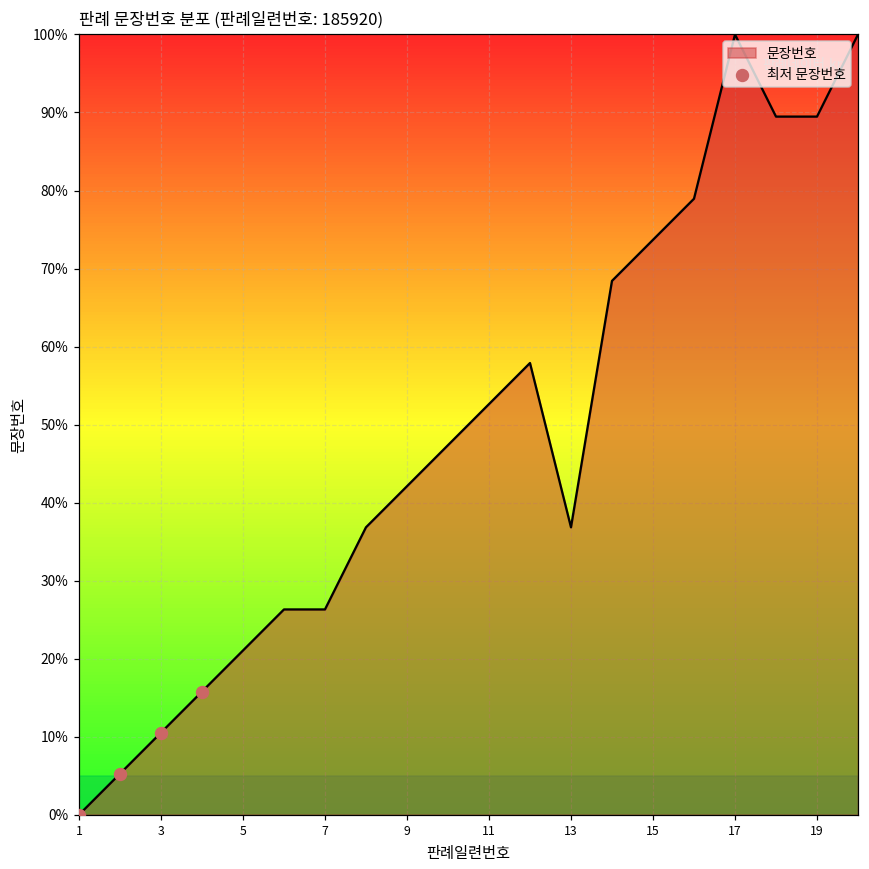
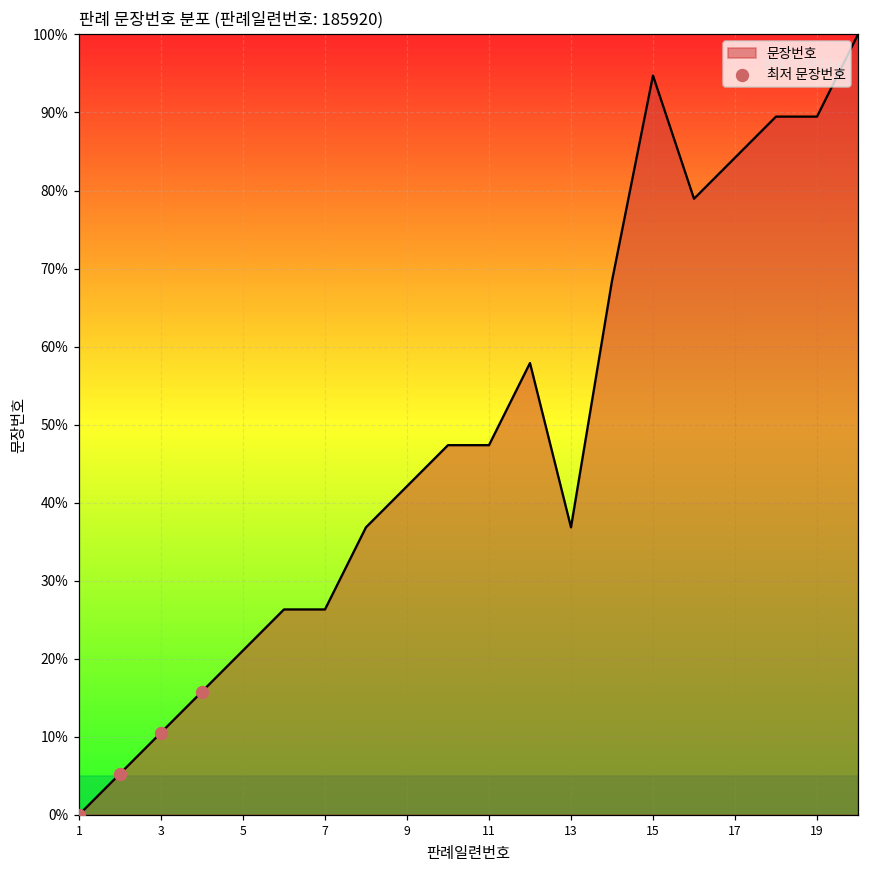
문장번호, 11: 53% -> 47%
문장번호, 15: 74% -> 95%
문장번호, 17: 100% -> 84%
